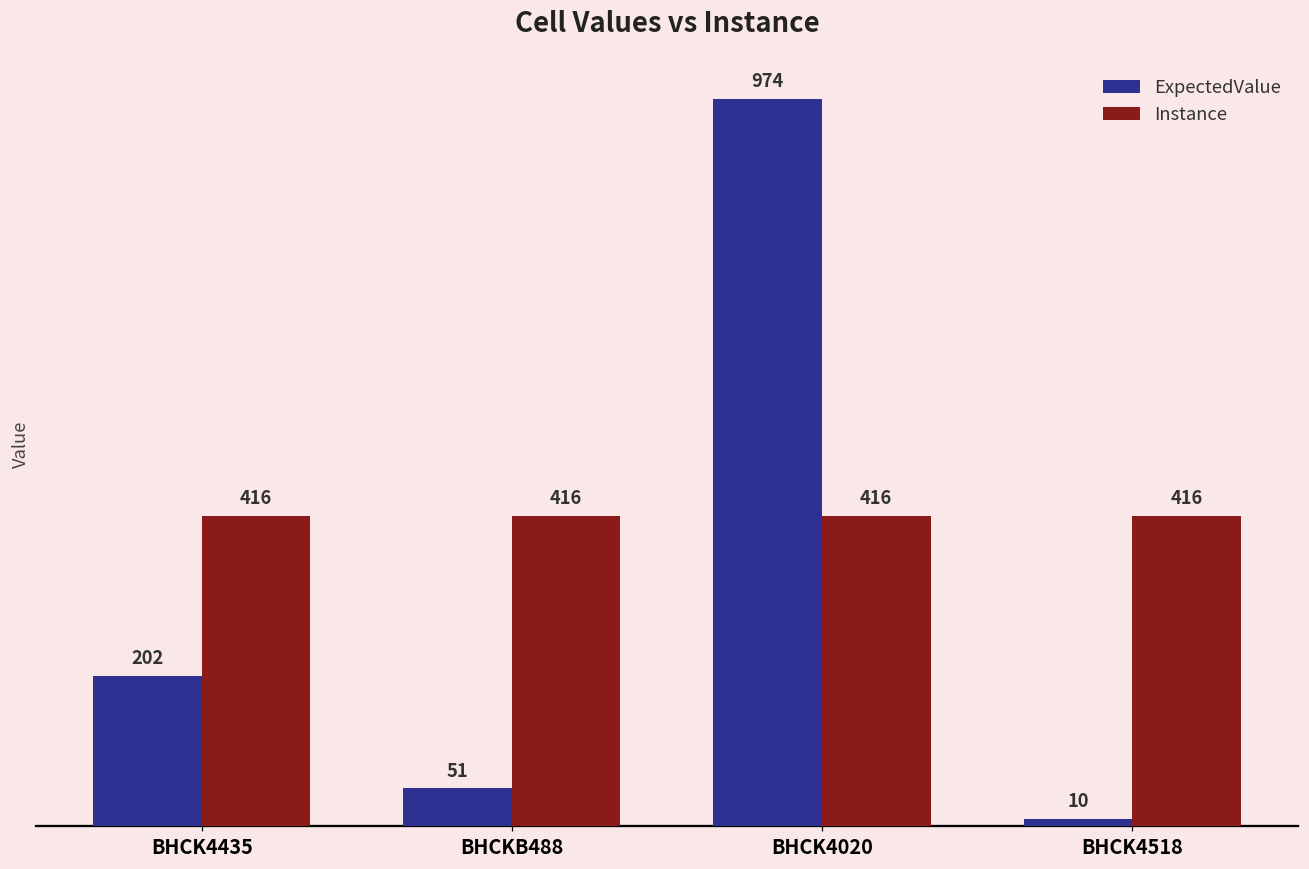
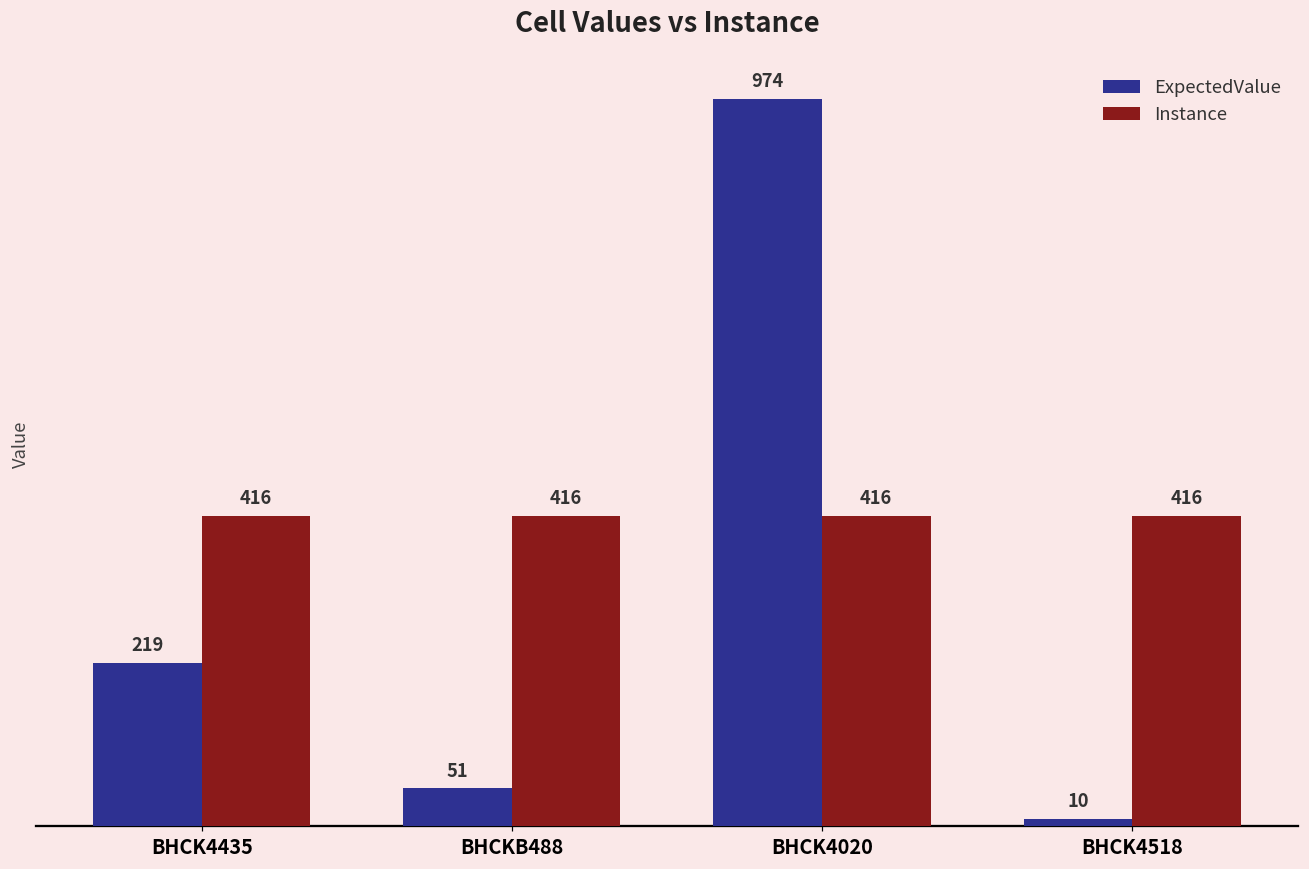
ExpectedValue, BHCK4435: 202 -> 219
